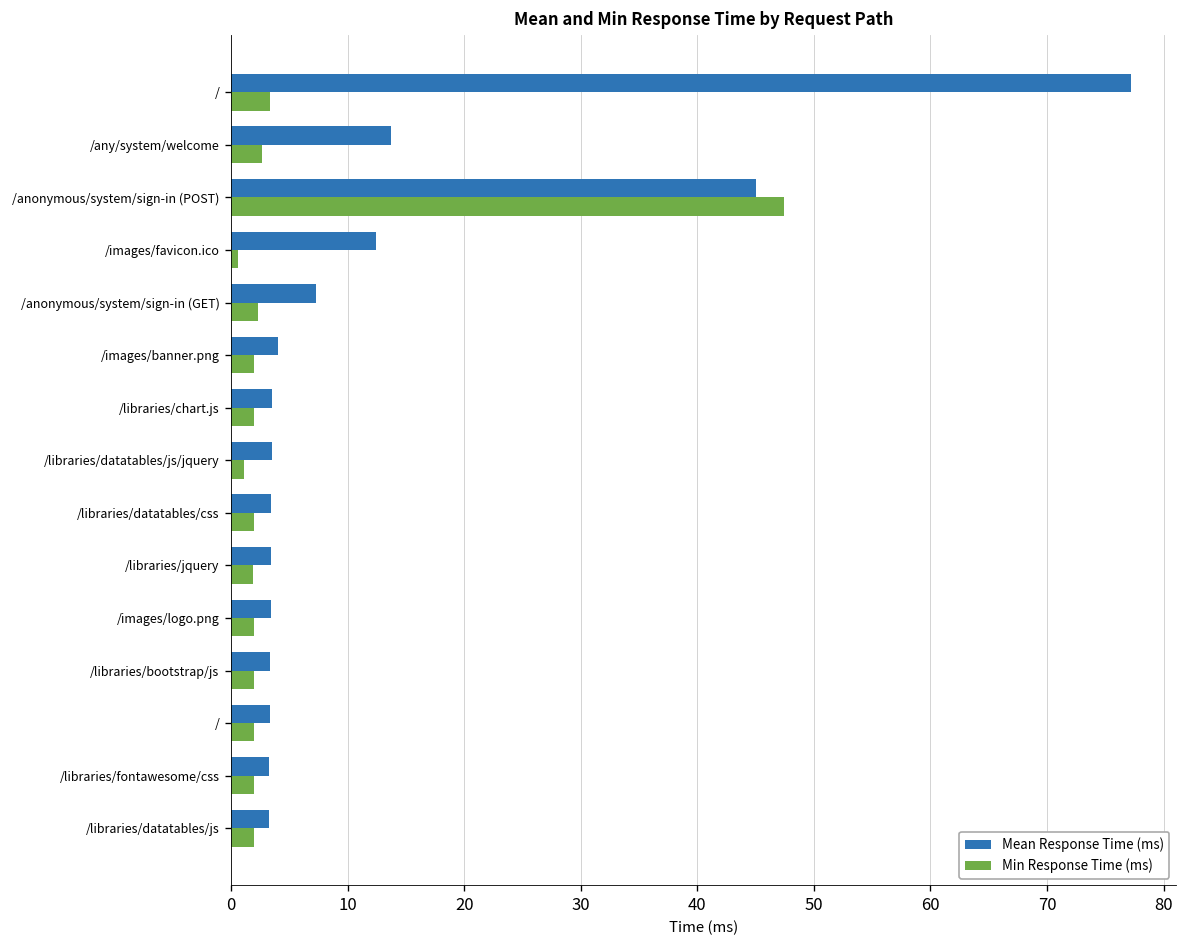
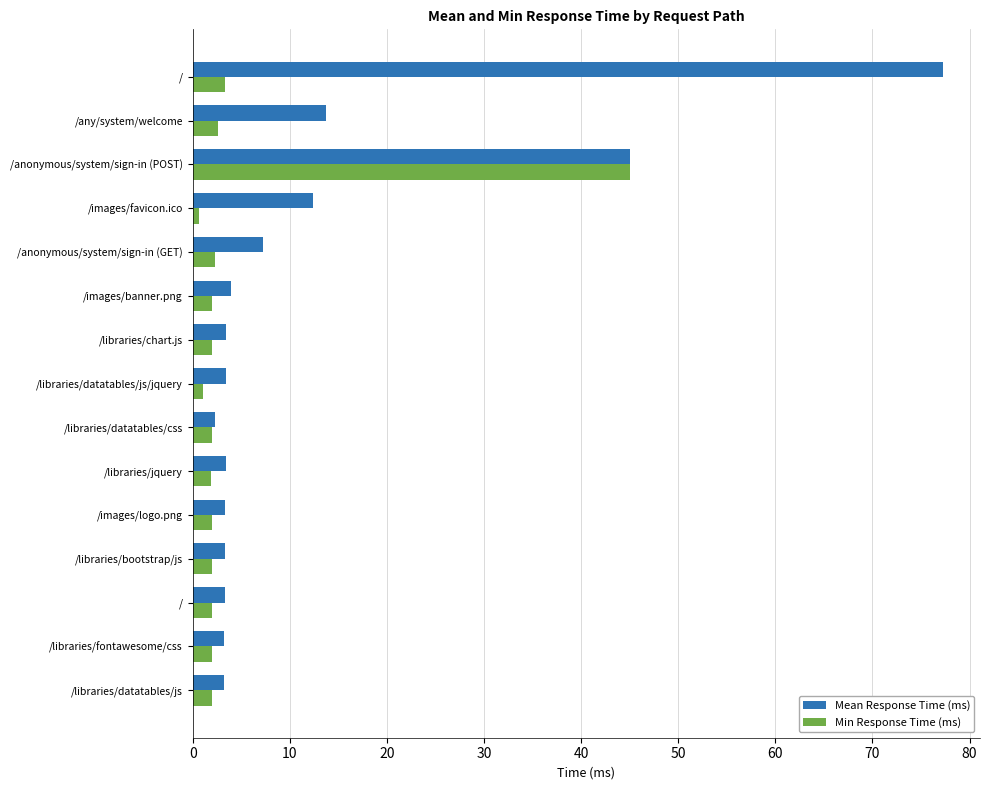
Min Response Time (ms), /anonymous/system/sign-in (POST): 47 -> 45
Mean Response Time (ms), /libraries/datatables/css: 3 -> 2
